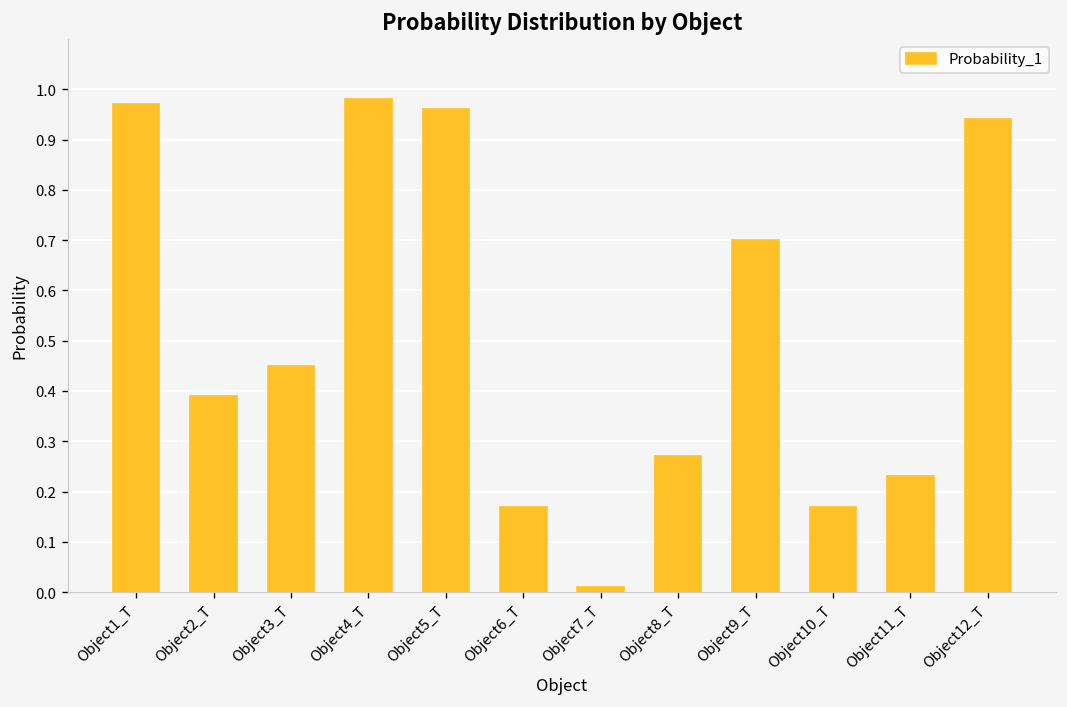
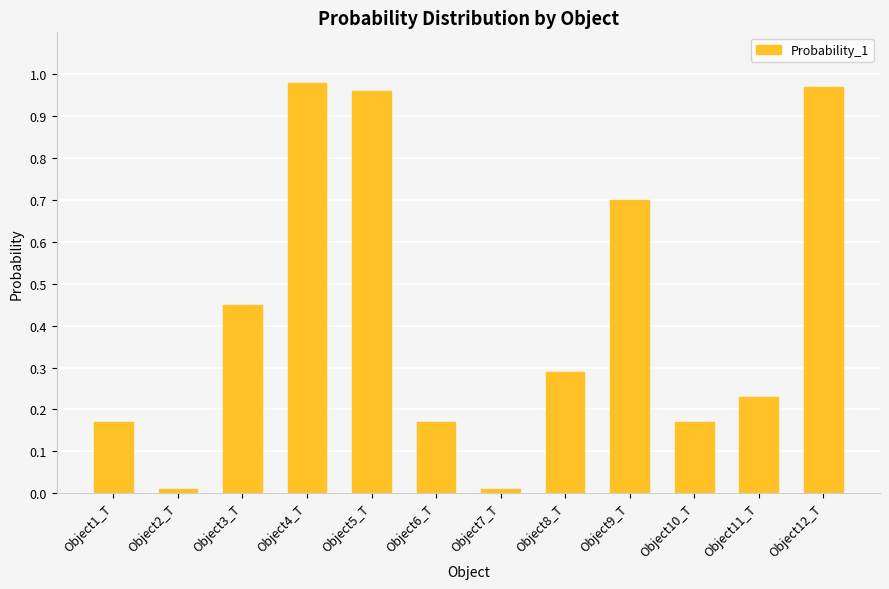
Object1_T: 0.97 -> 0.17
Object2_T: 0.39 -> 0.01
Object8_T: 0.27 -> 0.29
Object12_T: 0.94 -> 0.97
